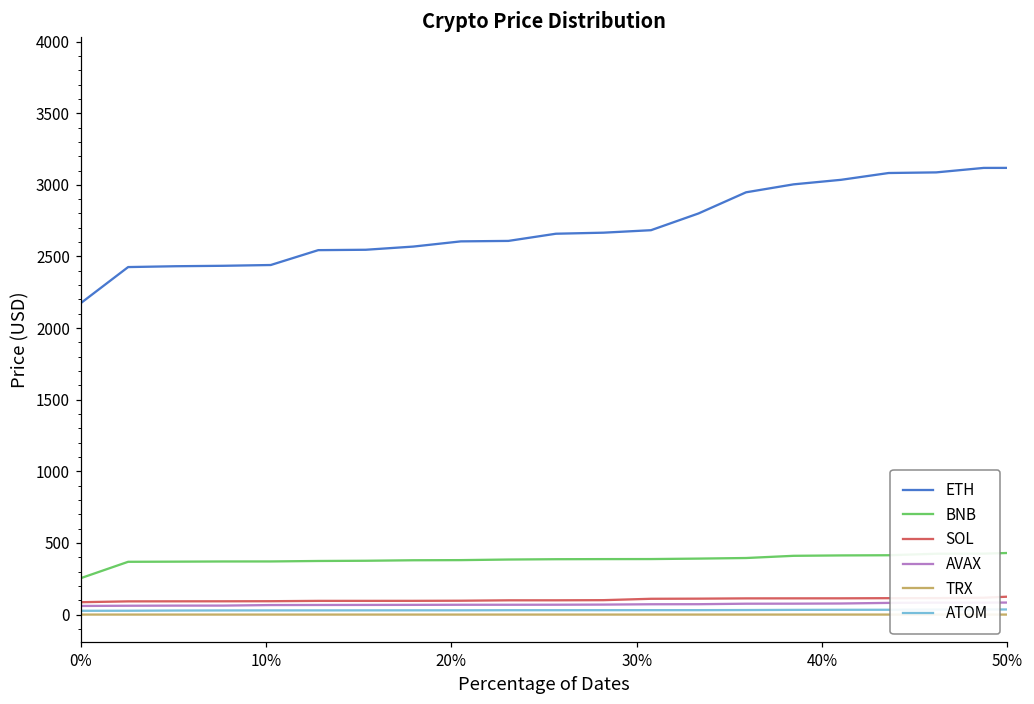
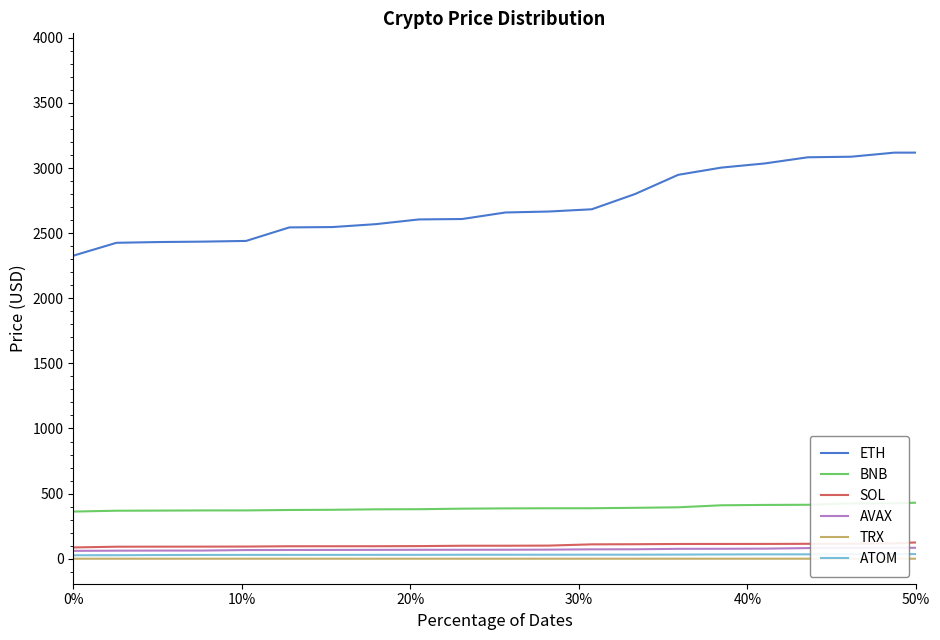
ETH, 0%: 2170 -> 2330
BNB, 0%: 250 -> 360
